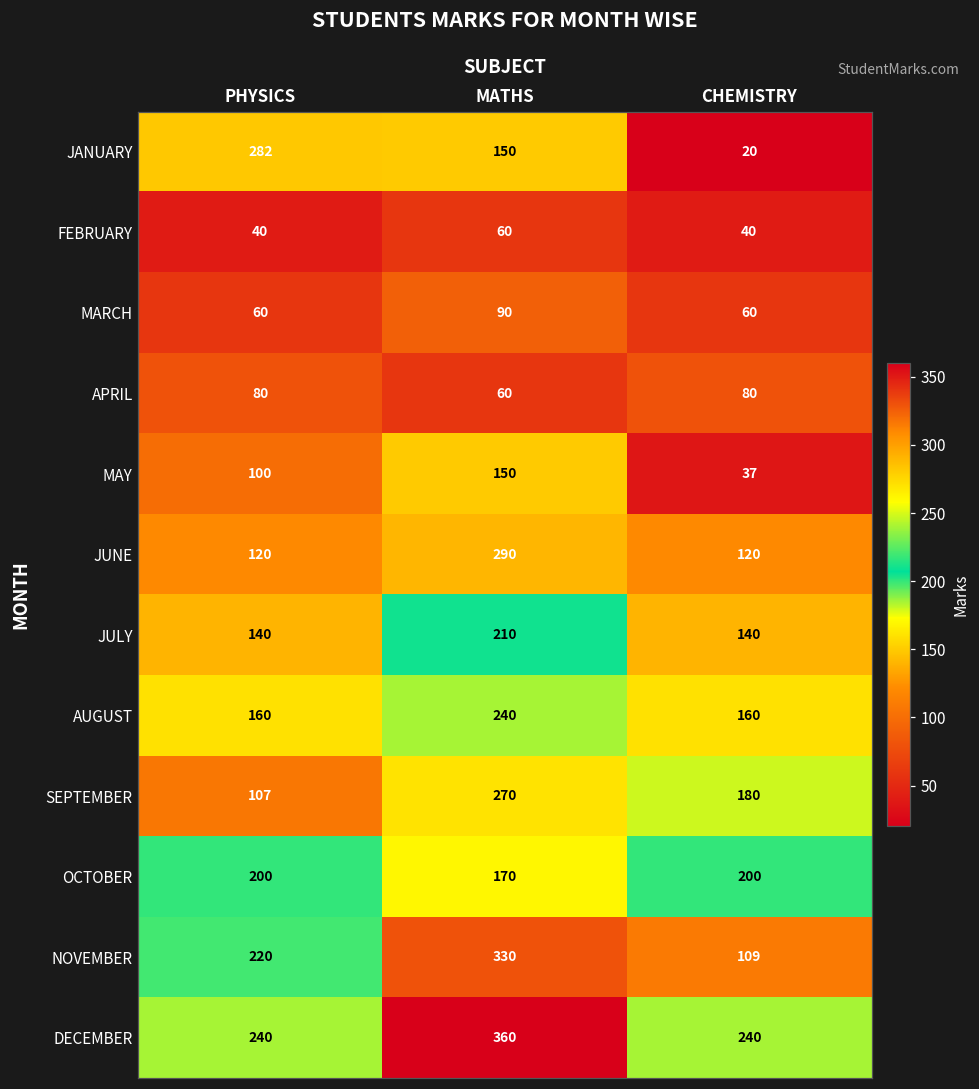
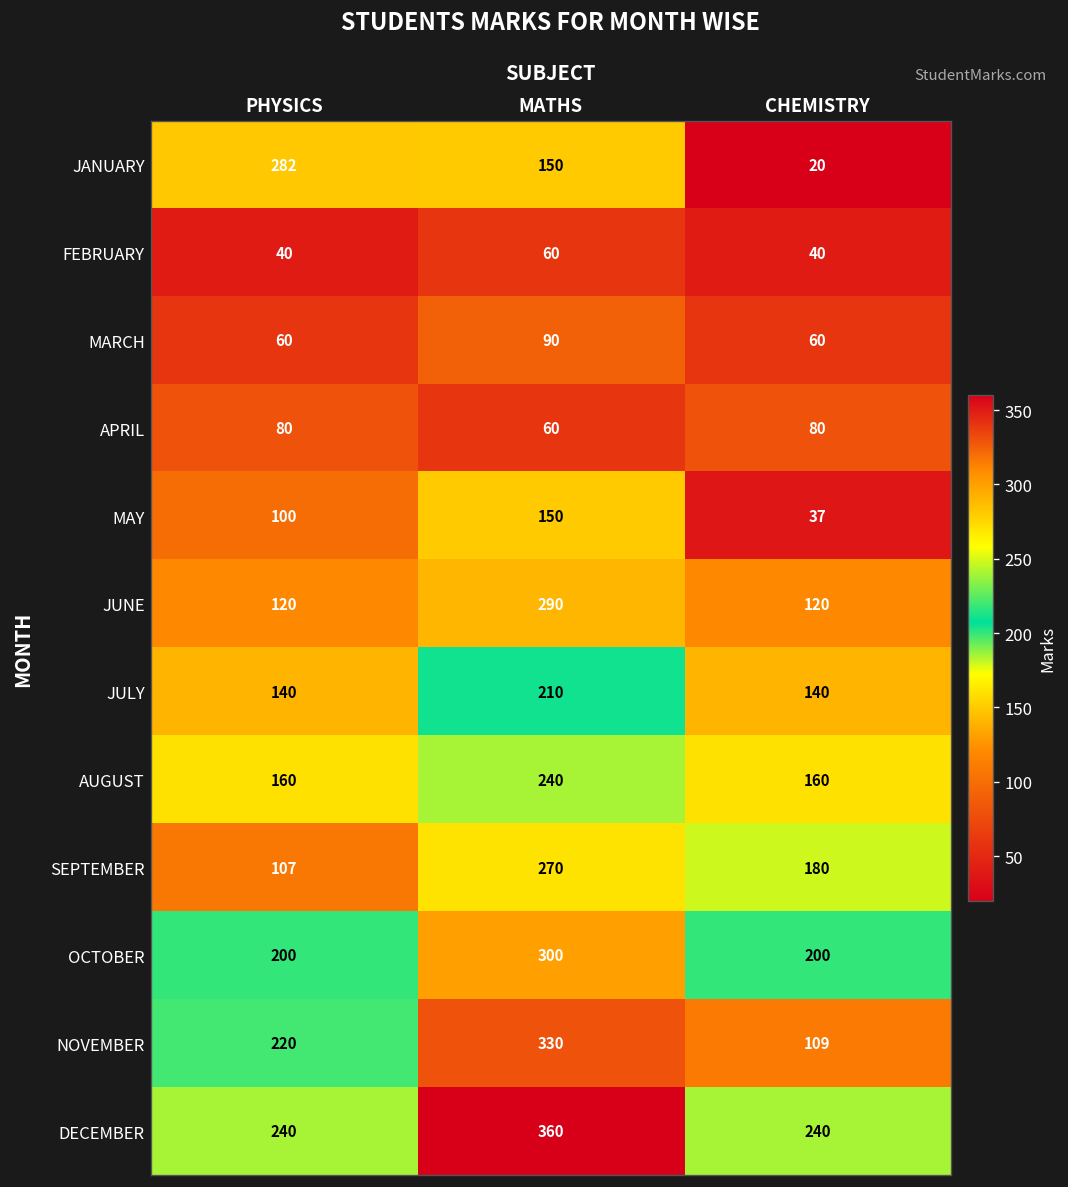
OCTOBER, MATHS: 170 -> 300
